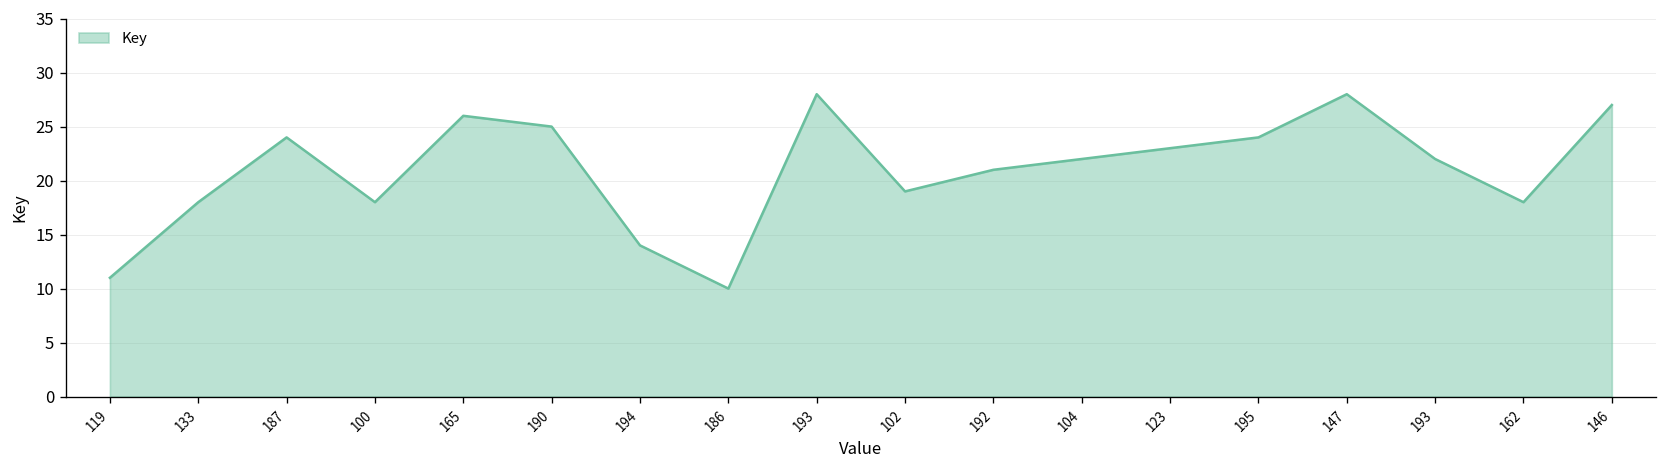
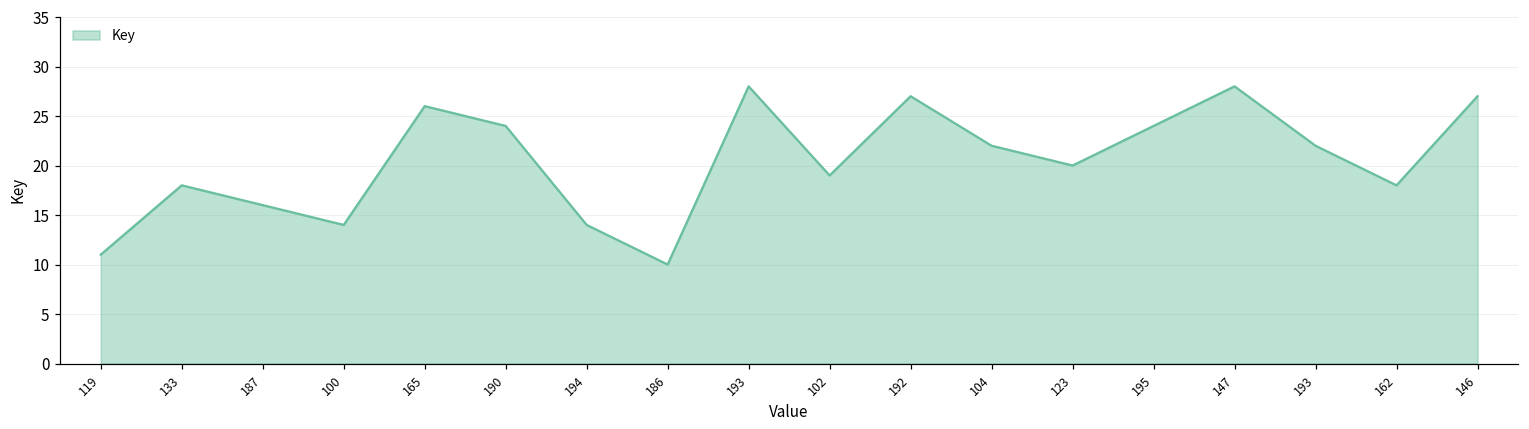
187: 24 -> 16
100: 18 -> 14
190: 25 -> 24
192: 21 -> 27
123: 23 -> 20
